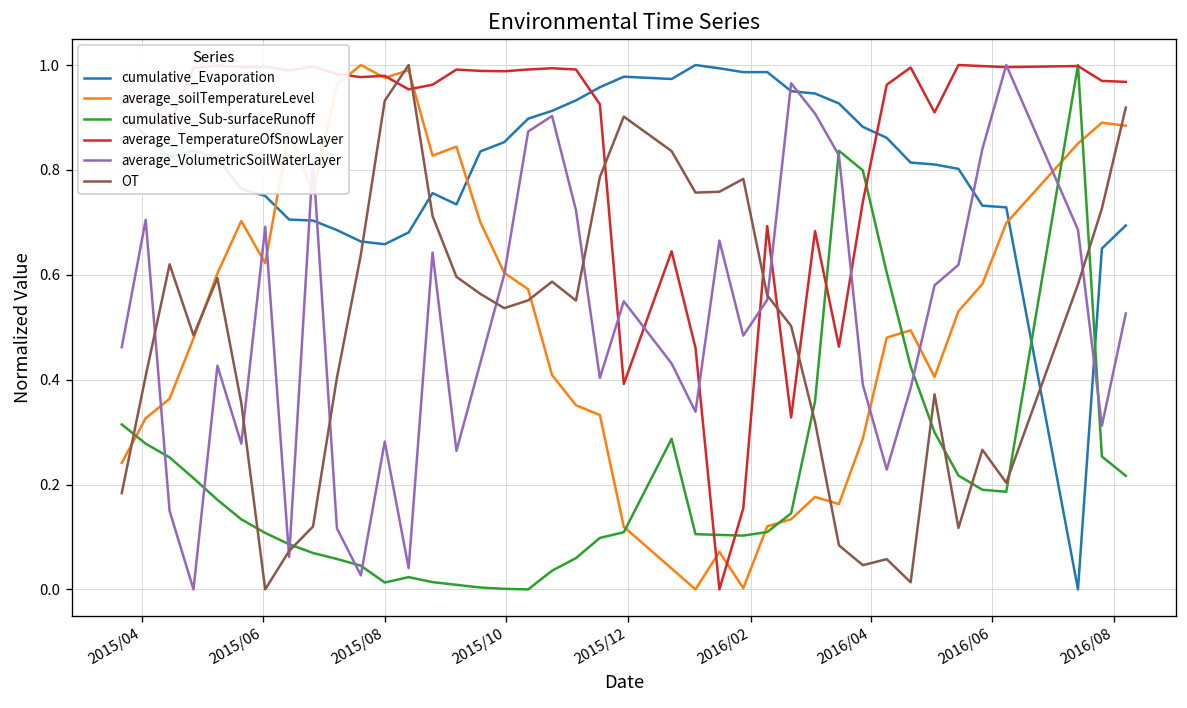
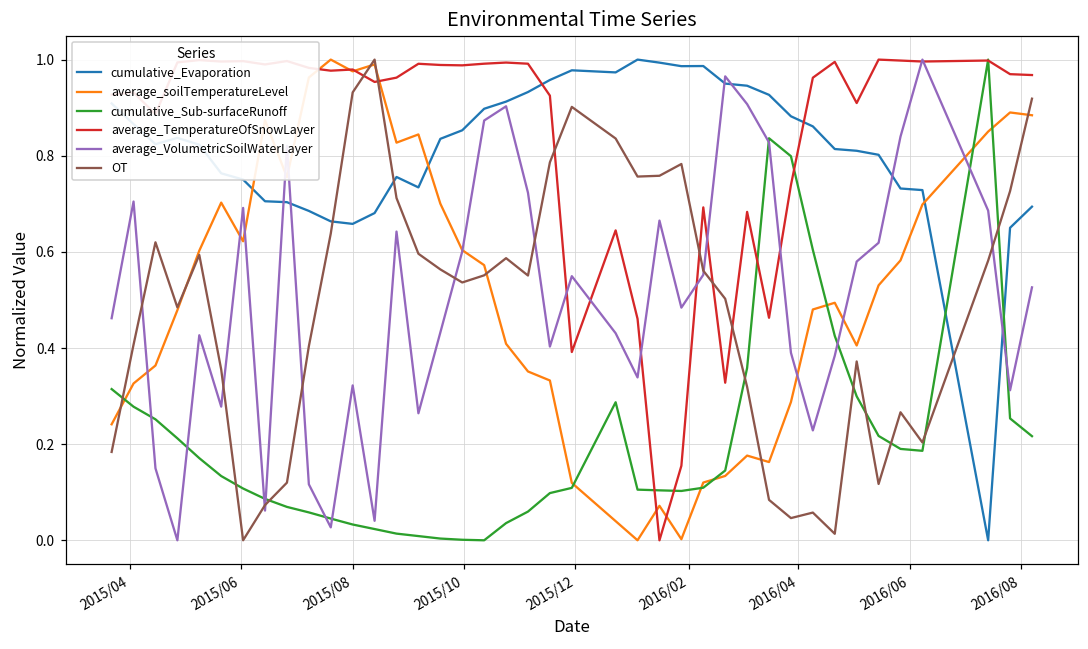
cumulative_Sub-surfaceRunoff, 2015/08: 0.01 -> 0.03
average_VolumetricSoilWaterLayer, 2015/08: 0.28 -> 0.32
